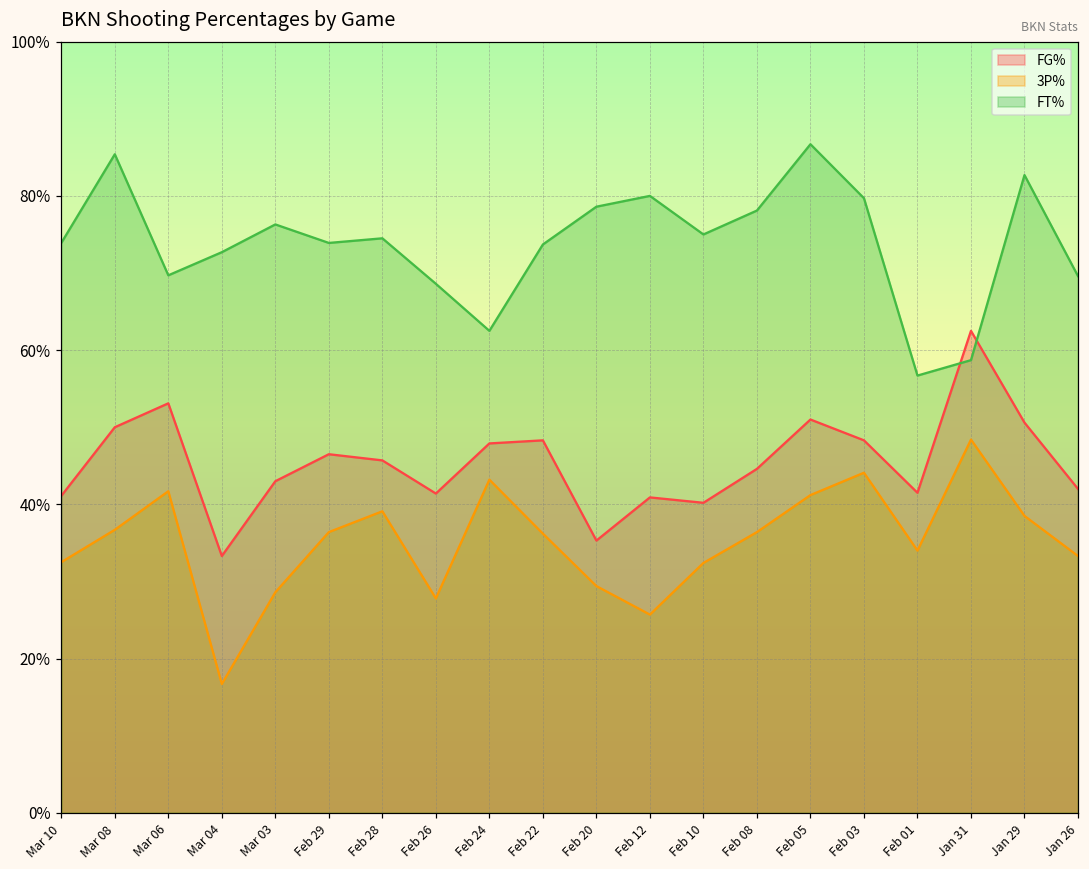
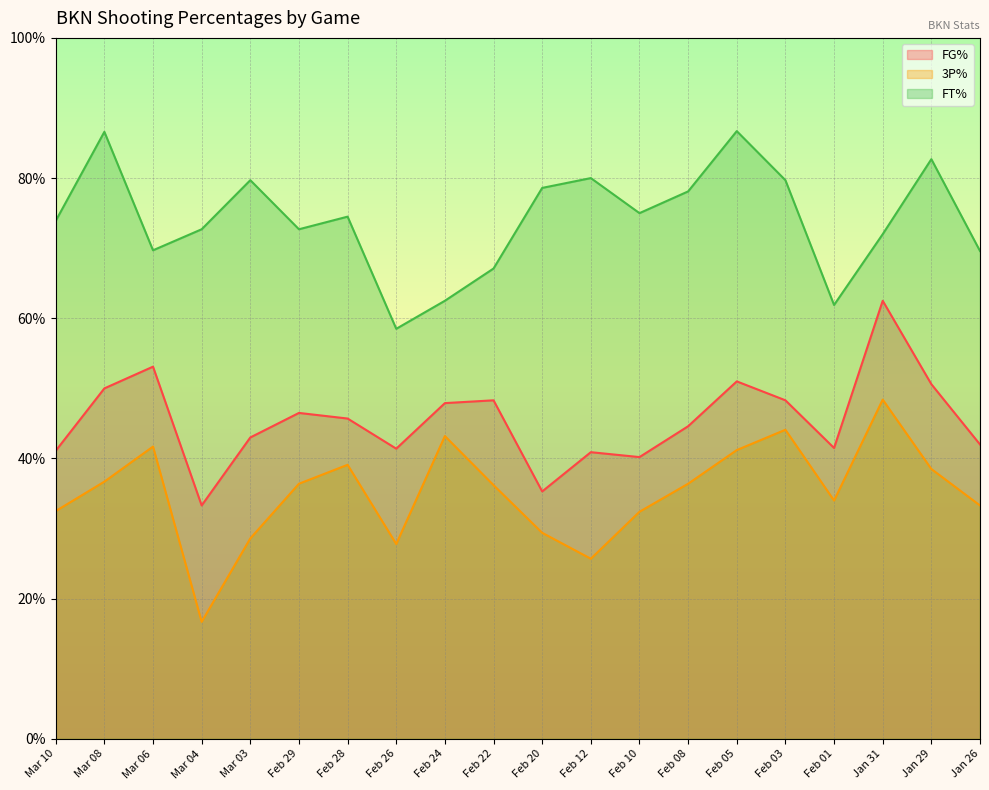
FT%, Mar 08: 85% -> 87%
FT%, Mar 03: 76% -> 80%
FT%, Feb 29: 74% -> 73%
FT%, Feb 26: 69% -> 59%
FT%, Feb 22: 74% -> 67%
FT%, Feb 01: 57% -> 62%
FT%, Jan 31: 59% -> 72%
